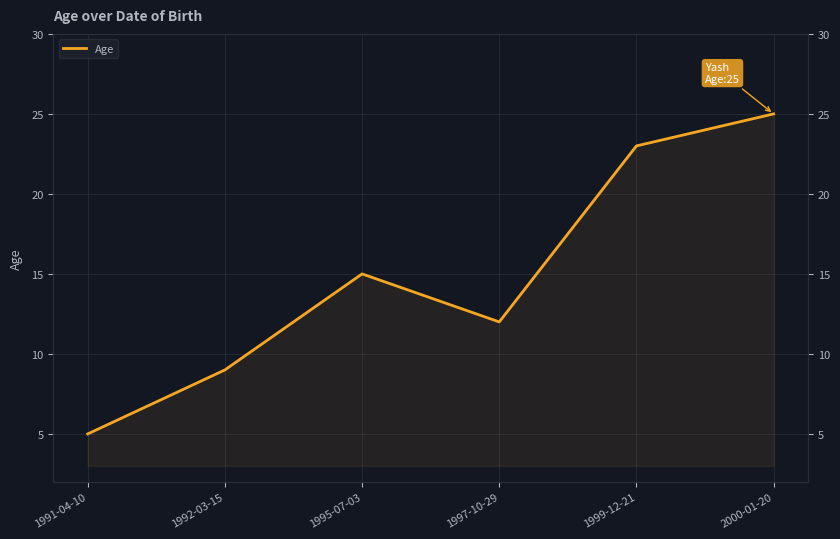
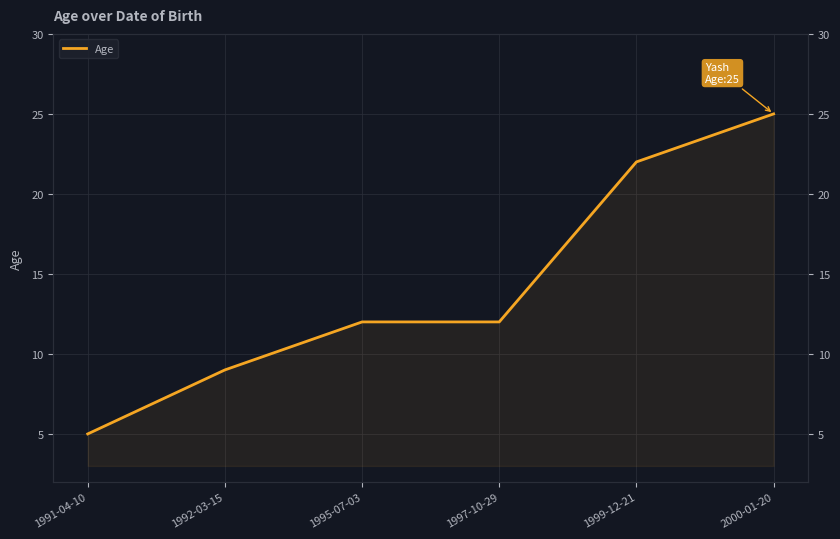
1995-07-03: 15 -> 12
1999-12-21: 23 -> 22
